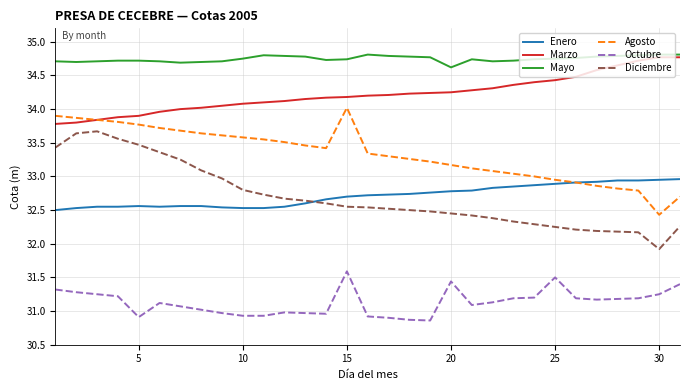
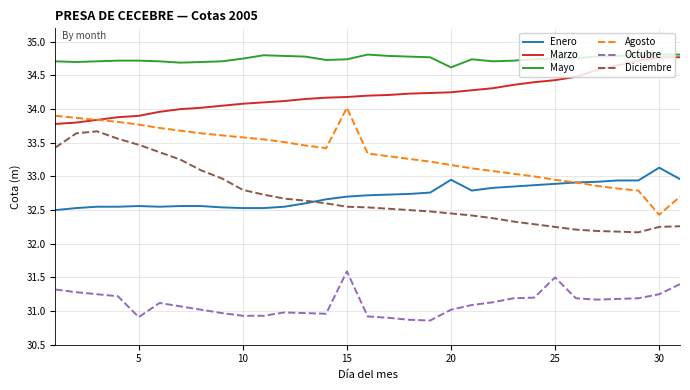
Enero, 20: 32.8 -> 33.0
Octubre, 20: 31.4 -> 31.0
Enero, 30: 33.0 -> 33.1
Diciembre, 30: 31.9 -> 32.3
